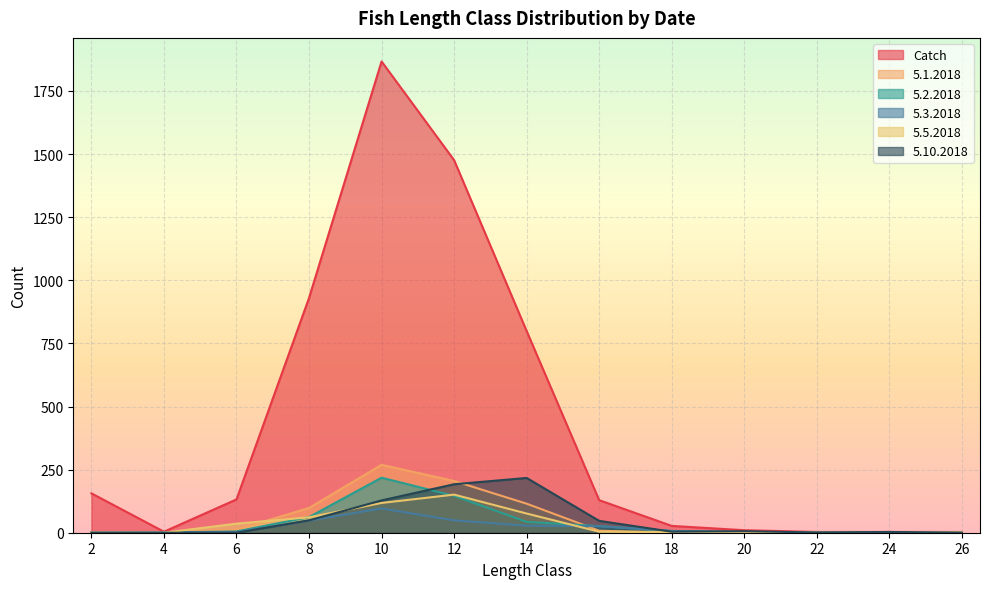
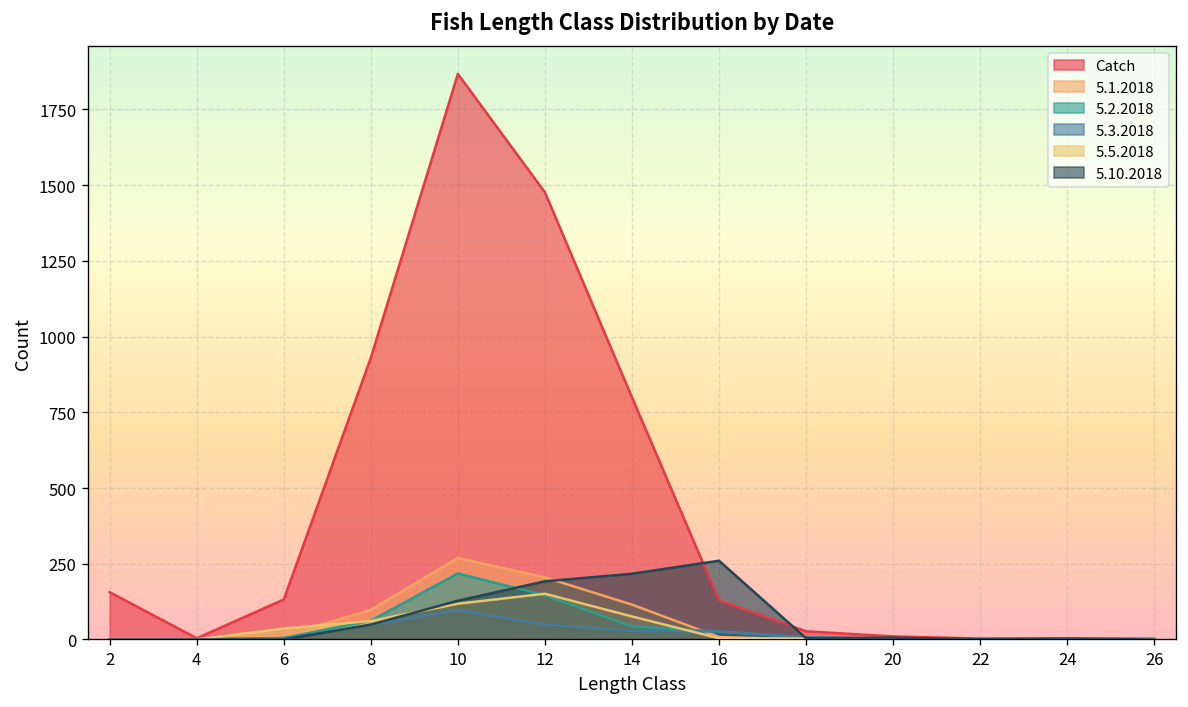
5.10.2018, 16: 50 -> 260
